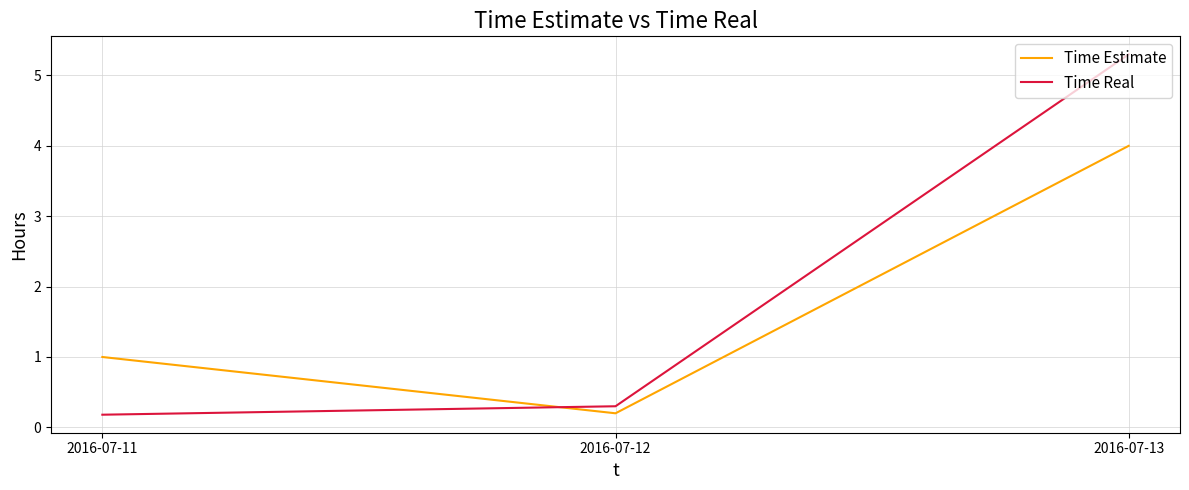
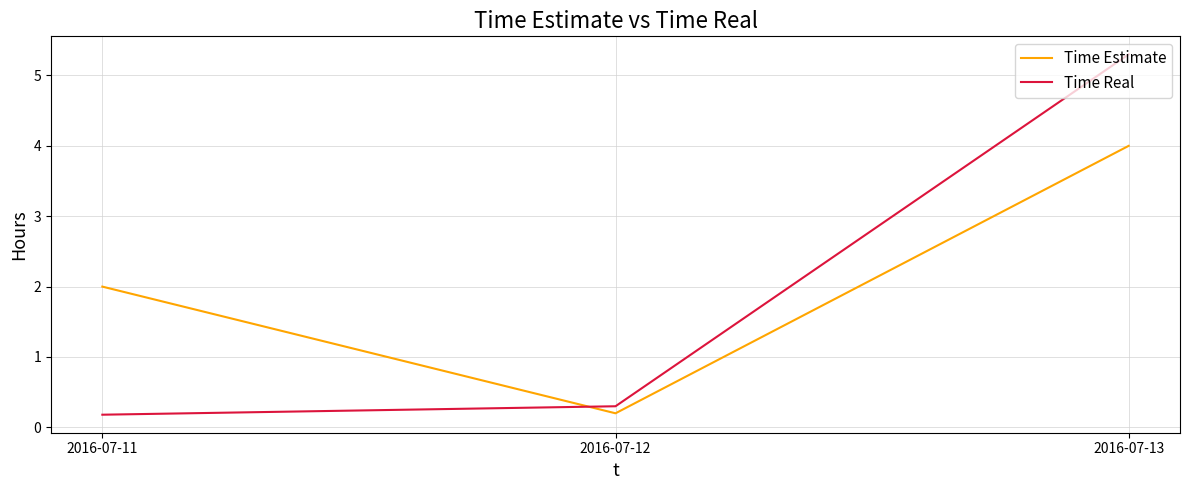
Time Estimate, 2016-07-11: 1 -> 2
